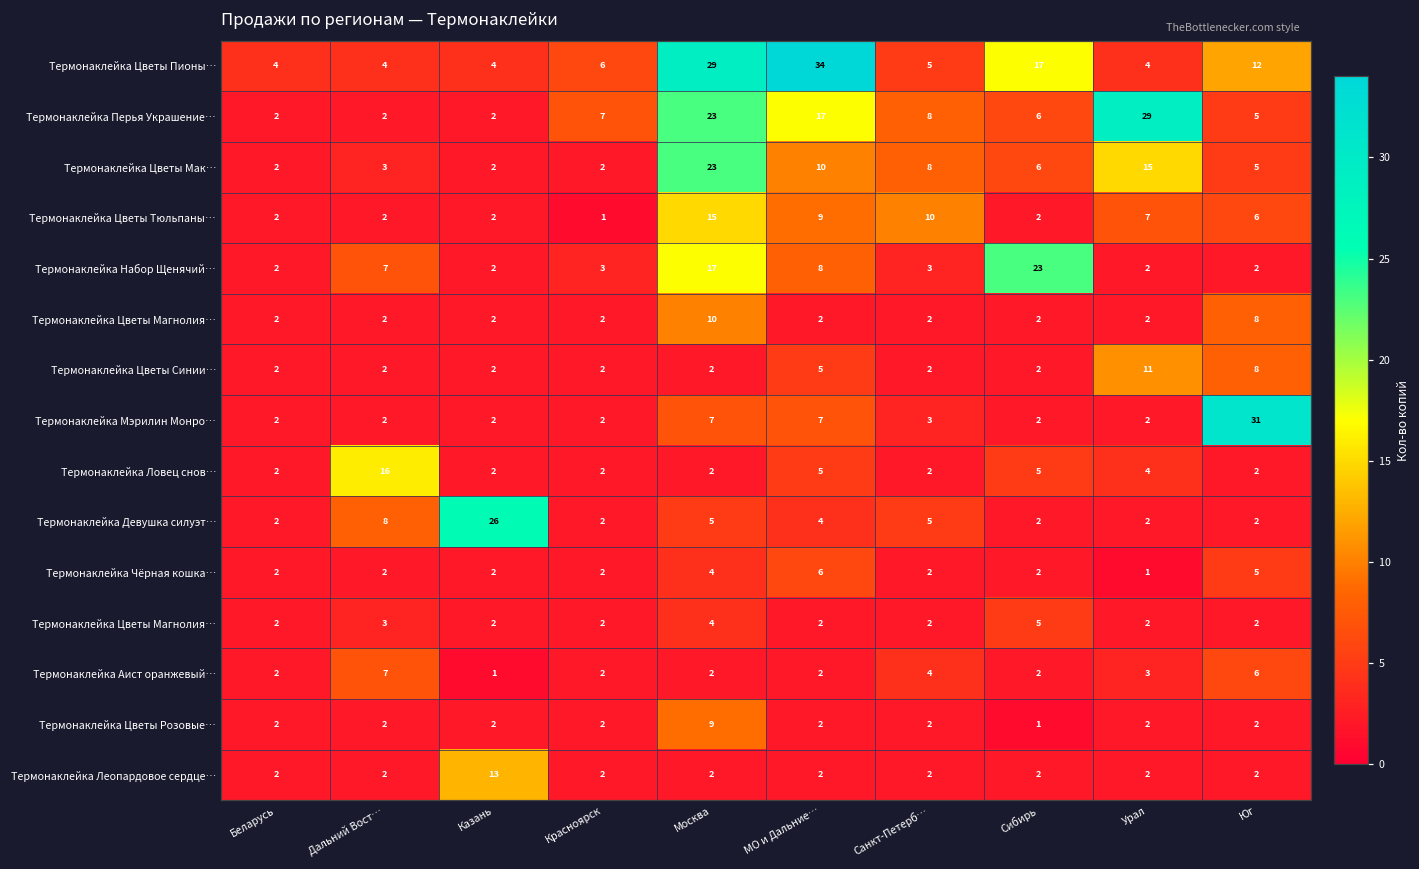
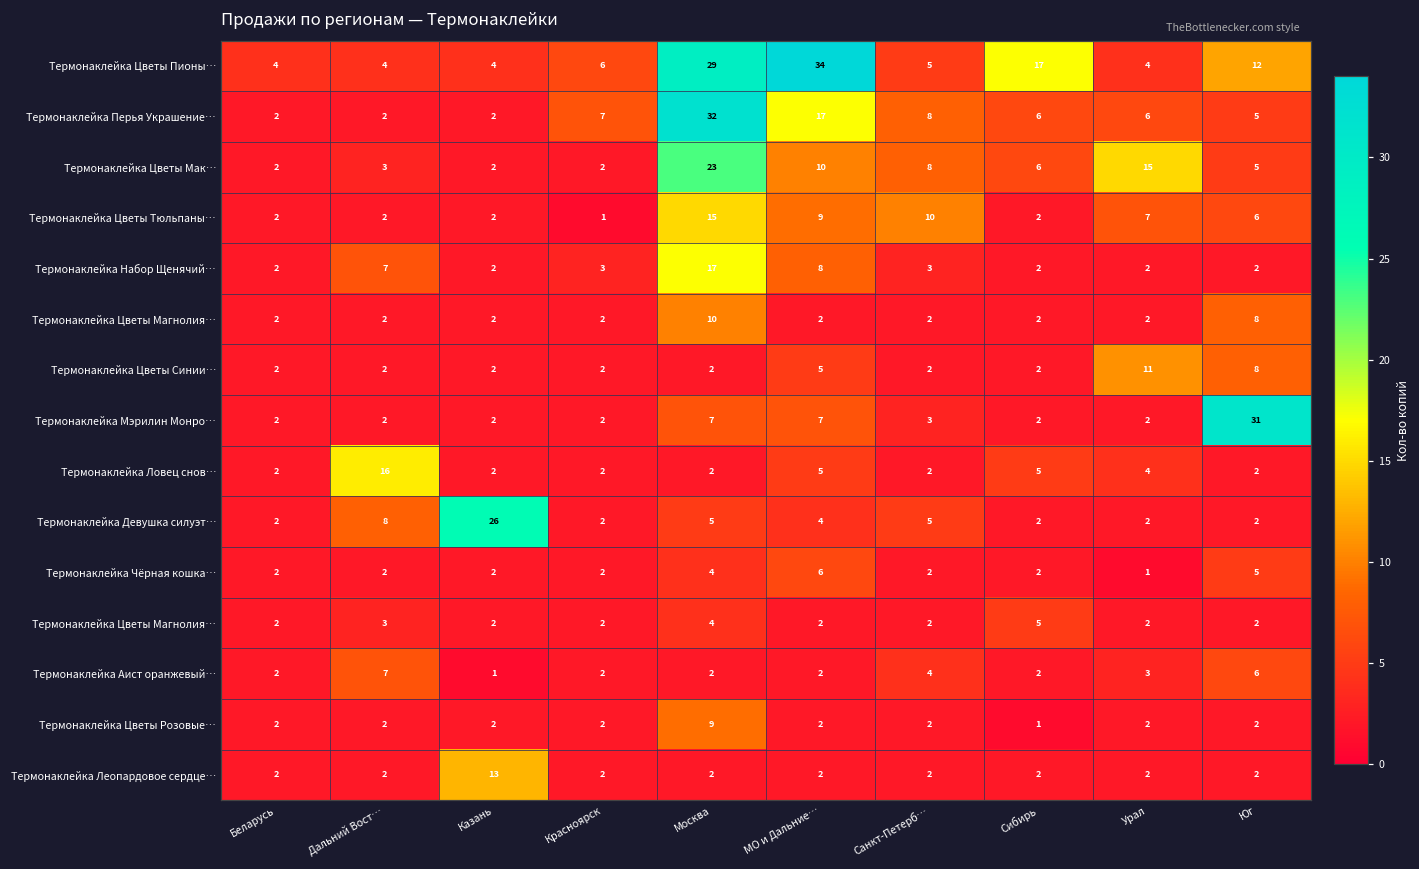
Термонаклейка Перья Украшение…, Москва: 23 -> 32
Термонаклейка Перья Украшение…, Урал: 29 -> 6
Термонаклейка Набор Щенячий…, Сибирь: 23 -> 2
